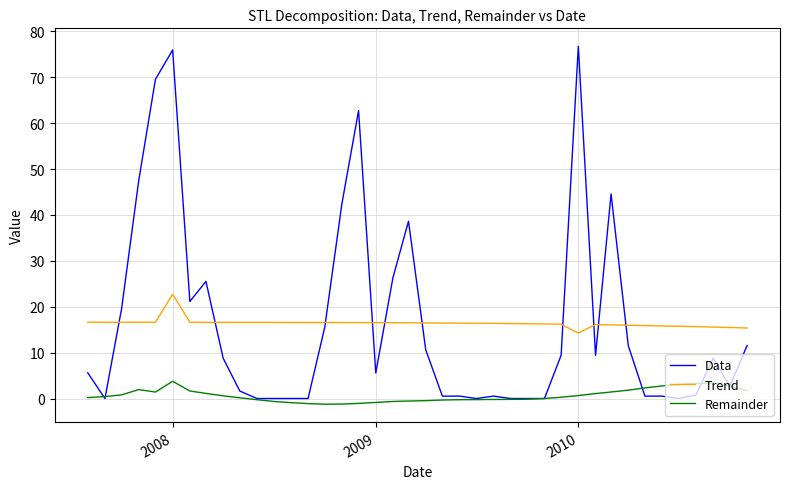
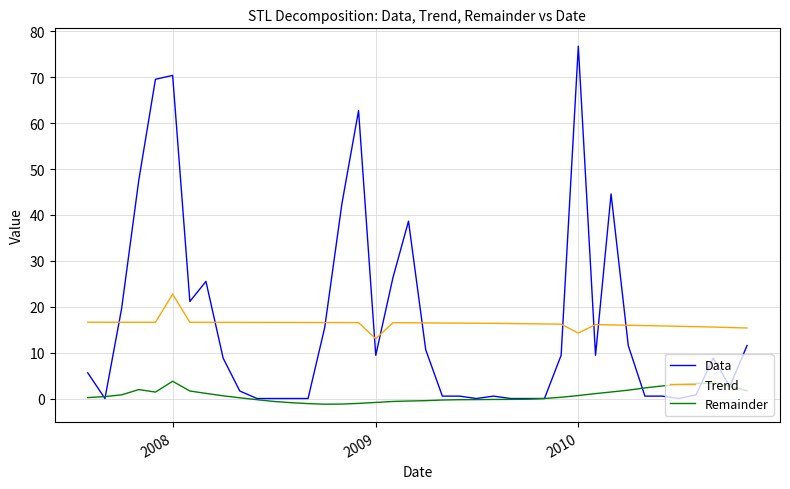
Data, 2008: 76 -> 70
Data, 2009: 6 -> 9
Trend, 2009: 17 -> 13
